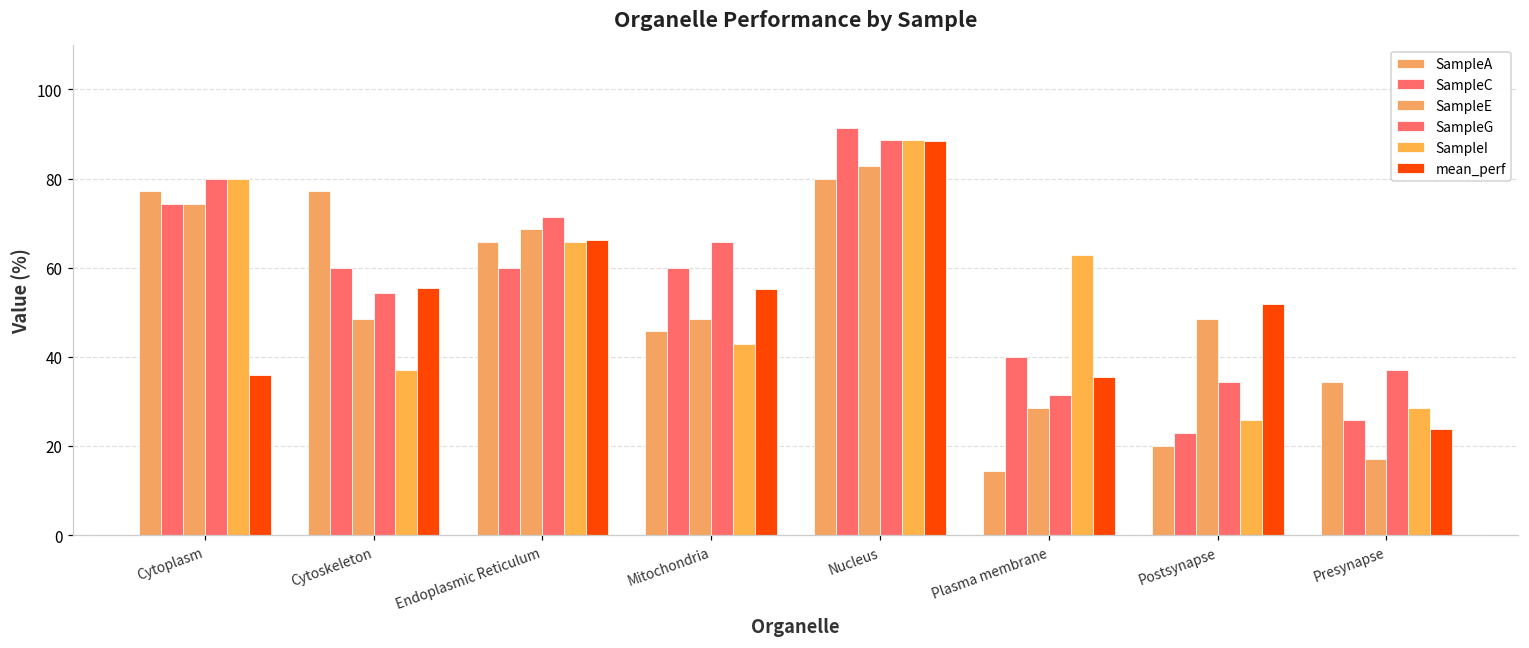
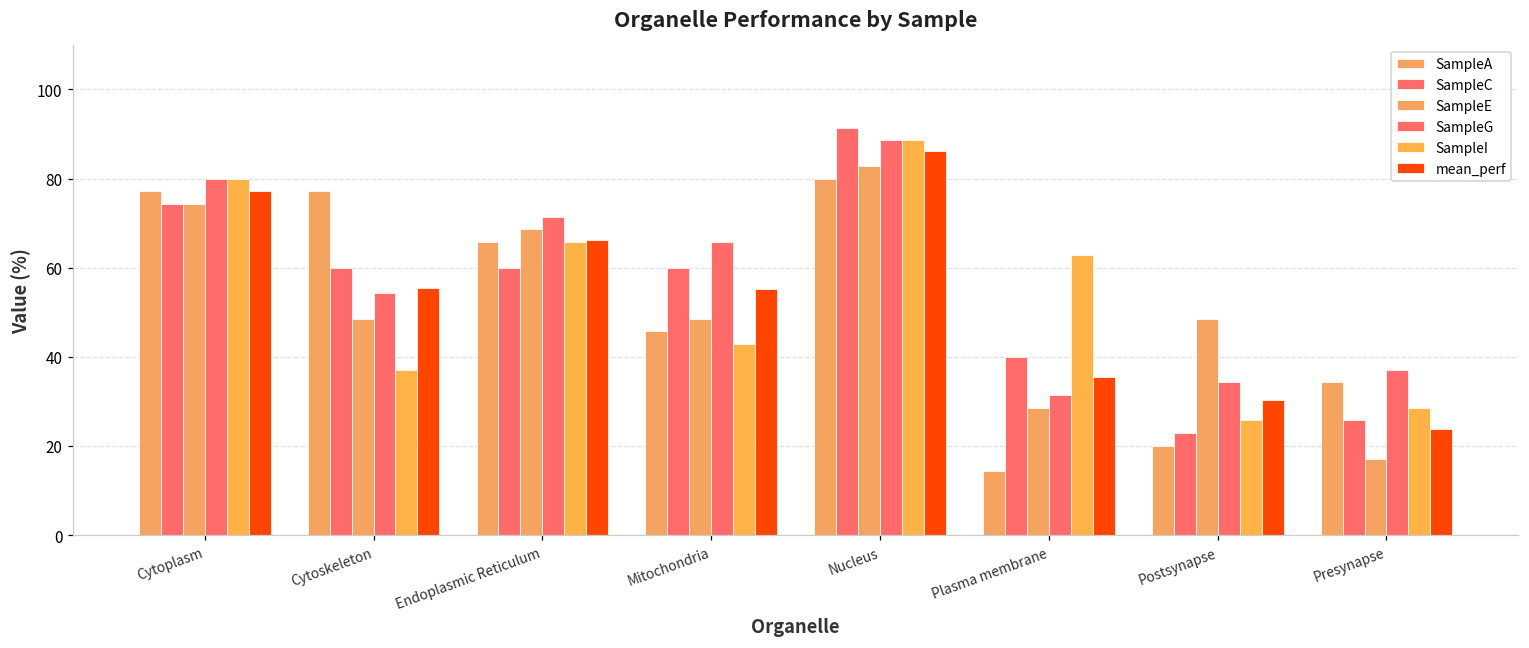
mean_perf, Cytoplasm: 36 -> 77
mean_perf, Nucleus: 89 -> 86
mean_perf, Postsynapse: 52 -> 30
